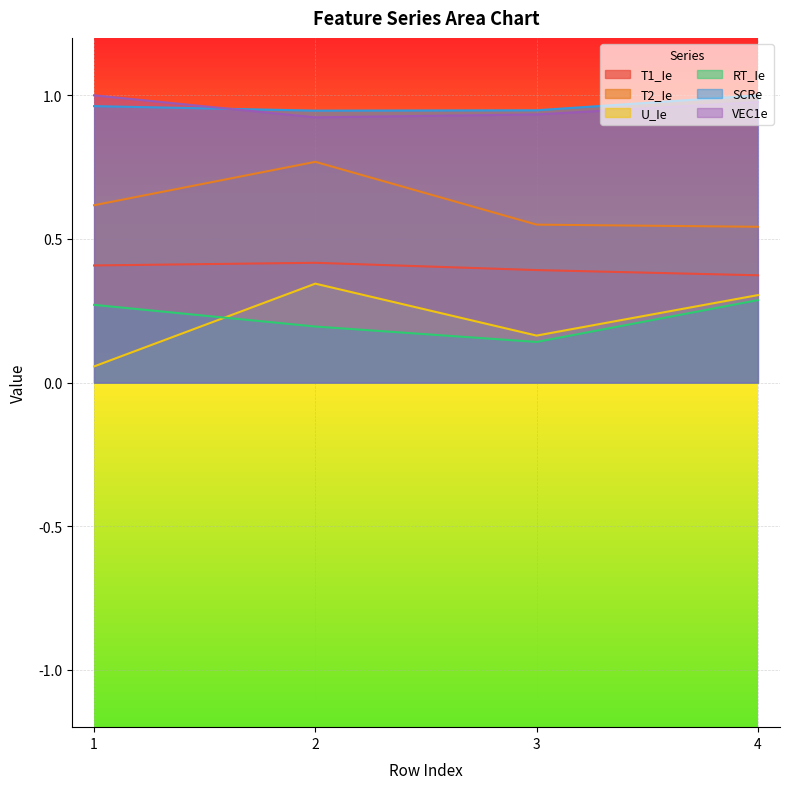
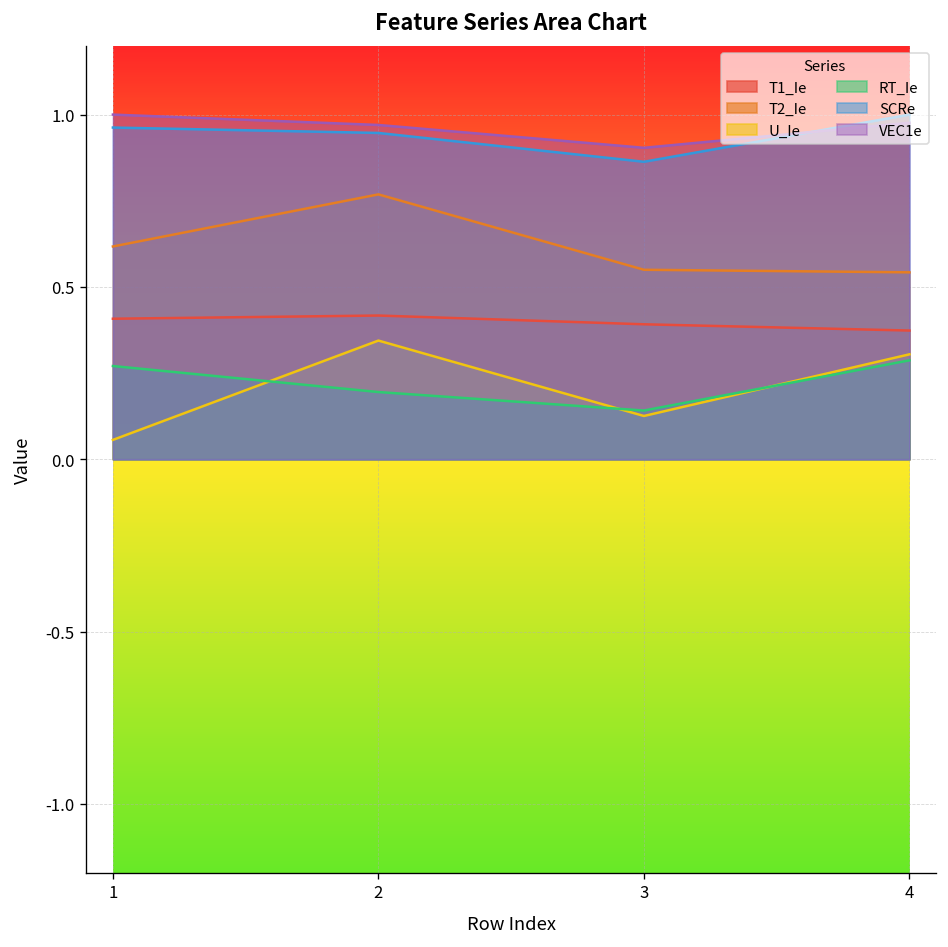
VEC1e, 2: 0.92 -> 0.97
U_Ie, 3: 0.16 -> 0.13
SCRe, 3: 0.95 -> 0.86
VEC1e, 3: 0.93 -> 0.90
